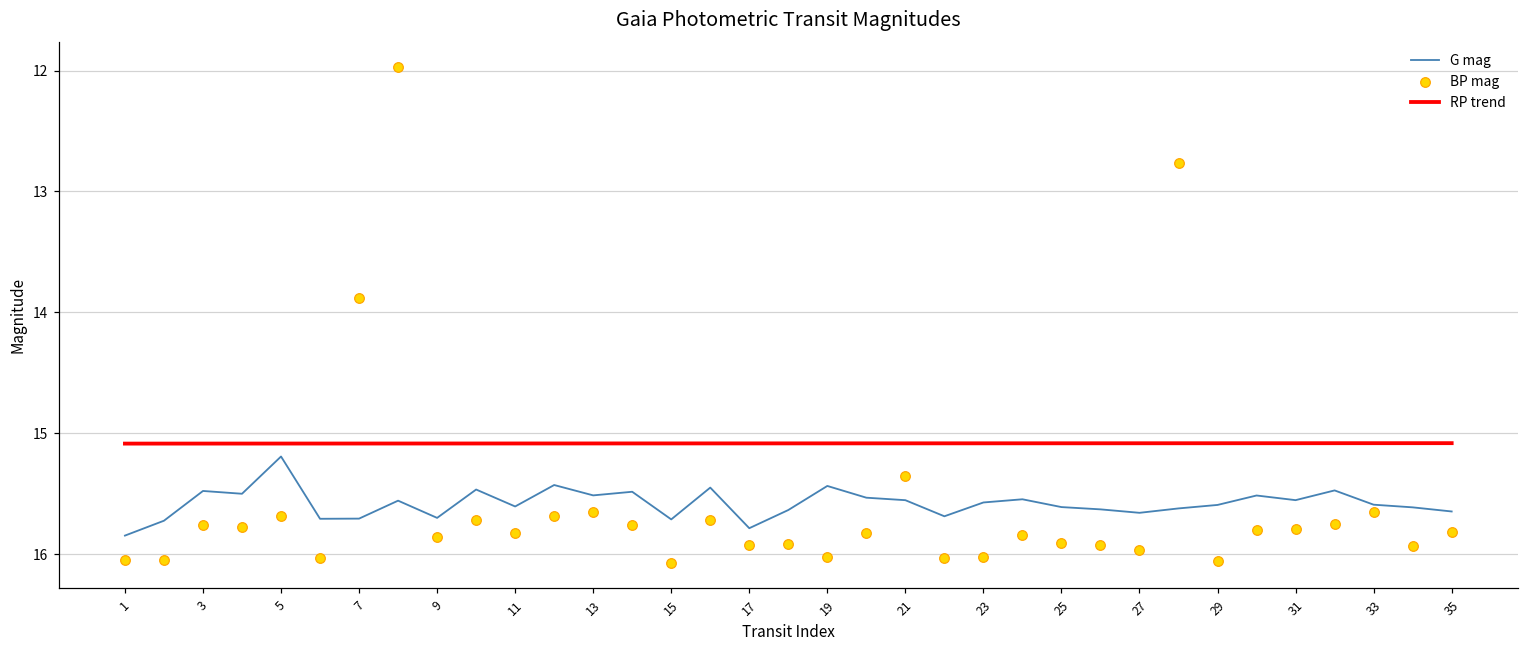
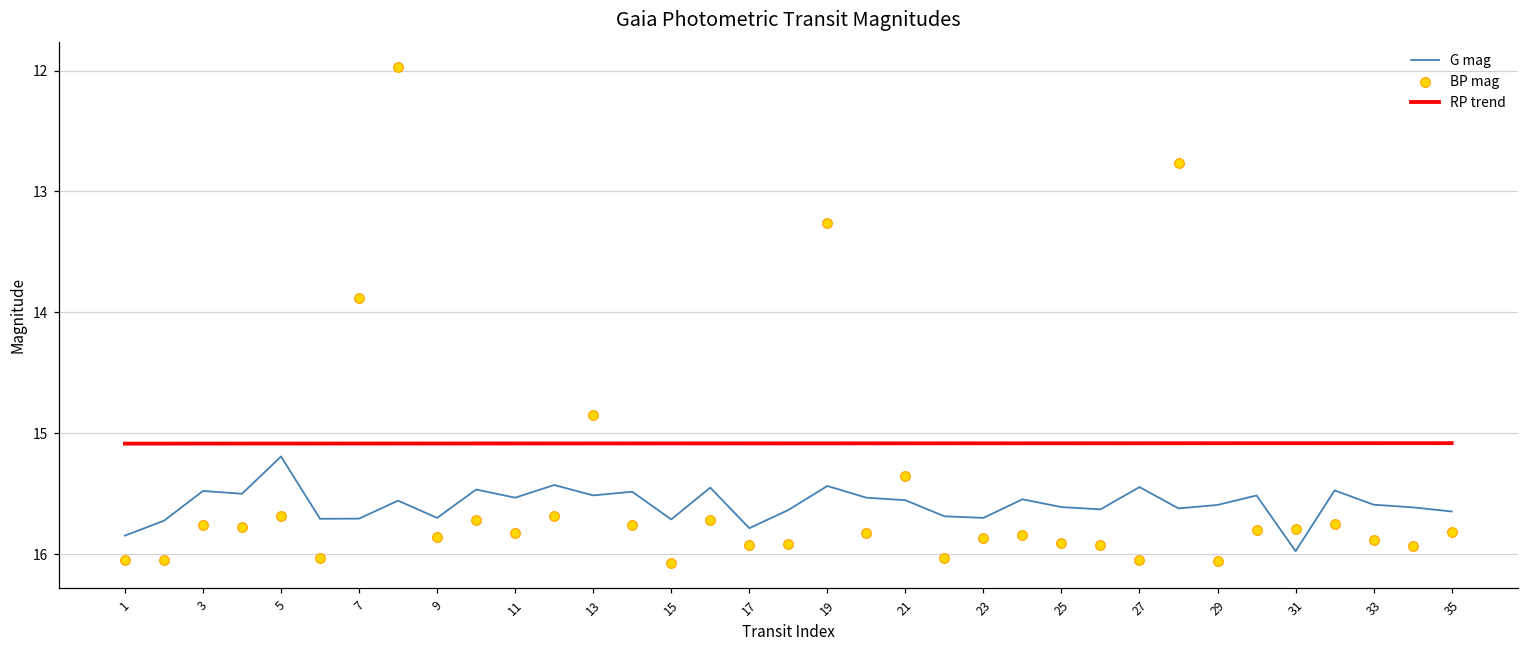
G mag, 11: 15.61 -> 15.53
BP mag, 13: 15.65 -> 14.85
BP mag, 19: 16.02 -> 13.26
G mag, 23: 15.57 -> 15.70
BP mag, 23: 16.02 -> 15.86
G mag, 27: 15.66 -> 15.45
BP mag, 27: 15.96 -> 16.05
G mag, 31: 15.55 -> 15.98
BP mag, 33: 15.65 -> 15.89
